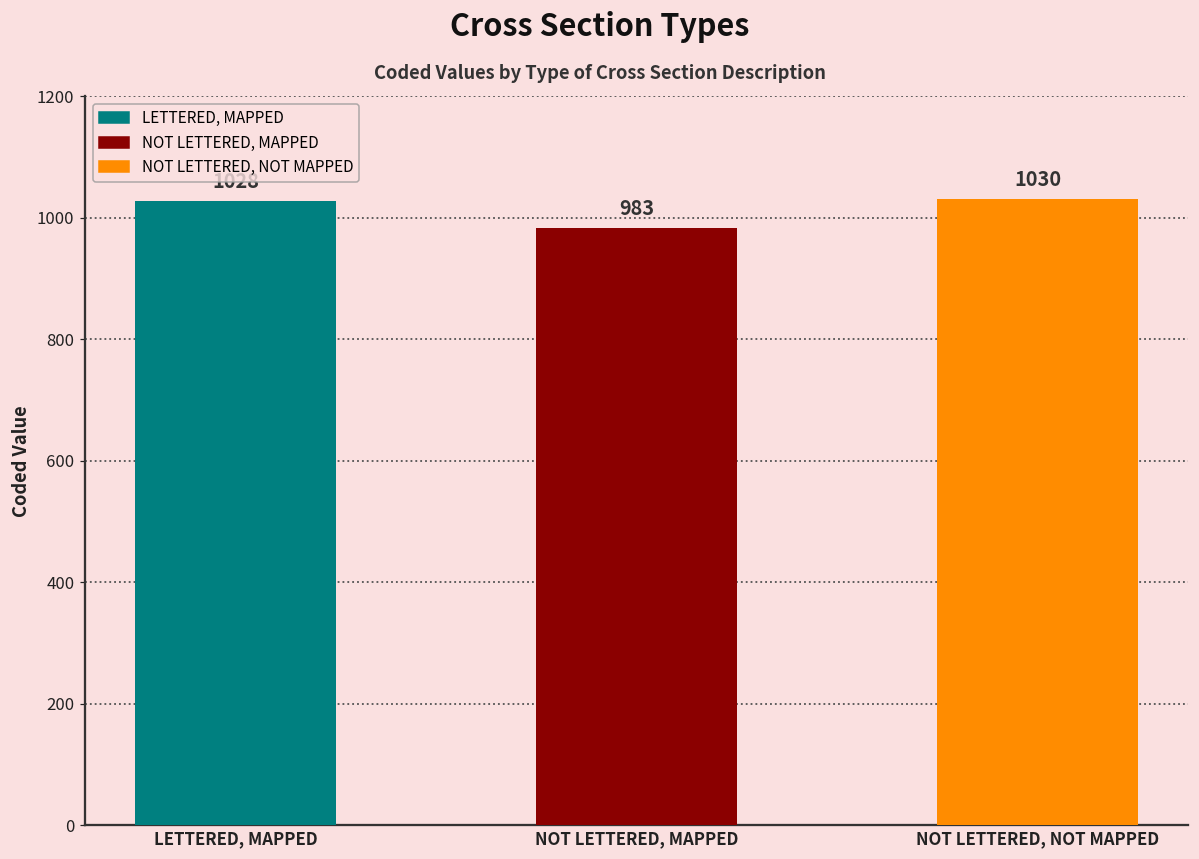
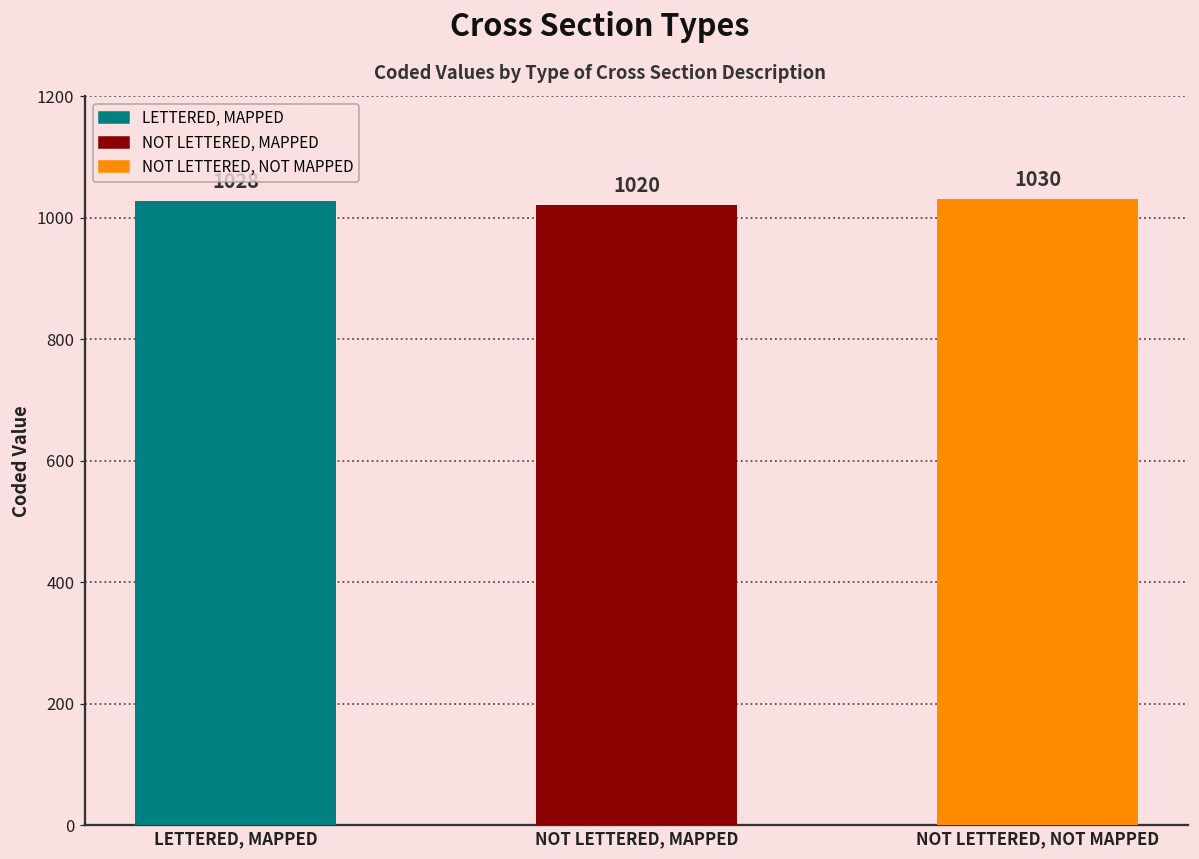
NOT LETTERED, MAPPED: 983 -> 1020
